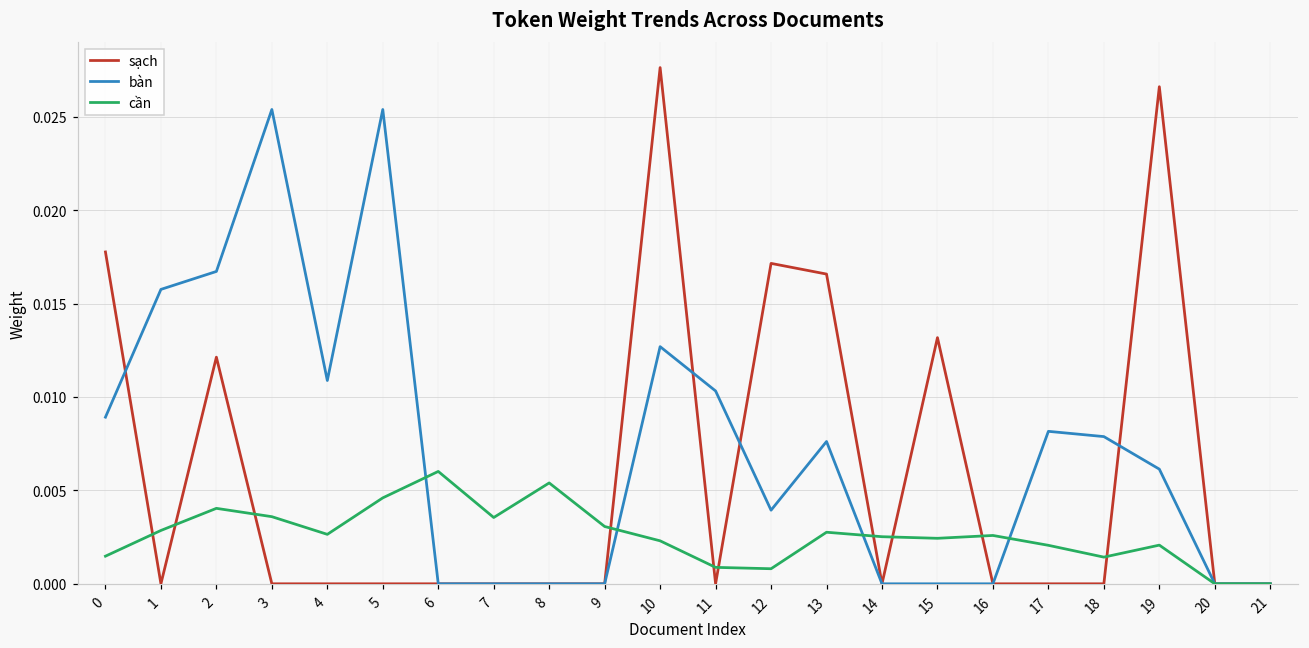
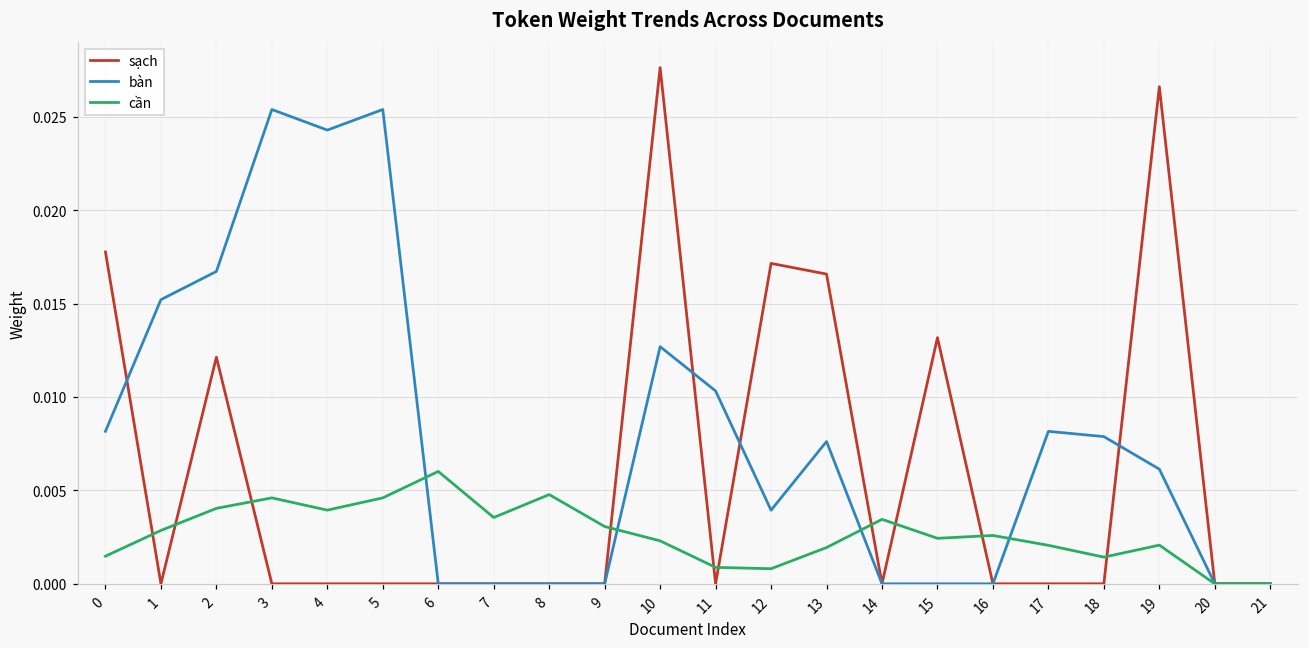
bàn, 0: 0.0089 -> 0.0082
bàn, 1: 0.0158 -> 0.0152
cần, 3: 0.0036 -> 0.0046
bàn, 4: 0.0109 -> 0.0243
cần, 4: 0.0026 -> 0.0039
cần, 8: 0.0054 -> 0.0048
cần, 13: 0.0028 -> 0.0019
cần, 14: 0.0025 -> 0.0034
